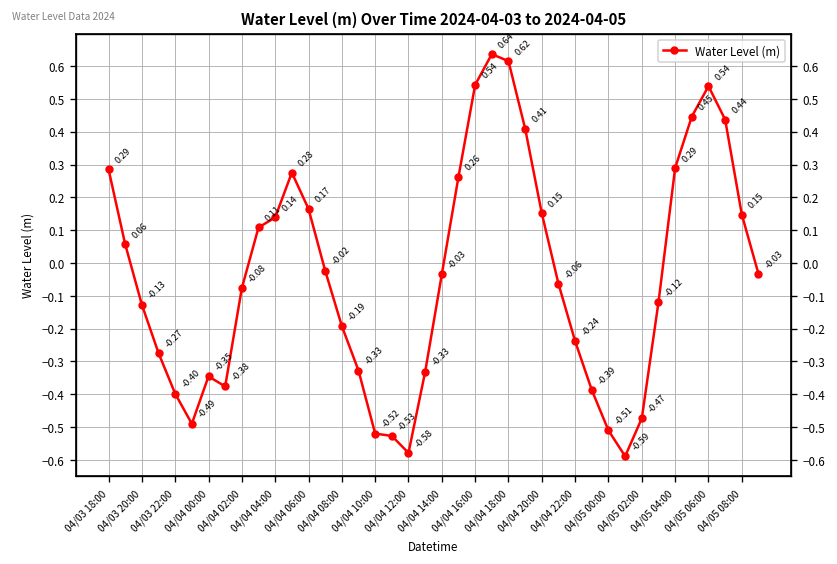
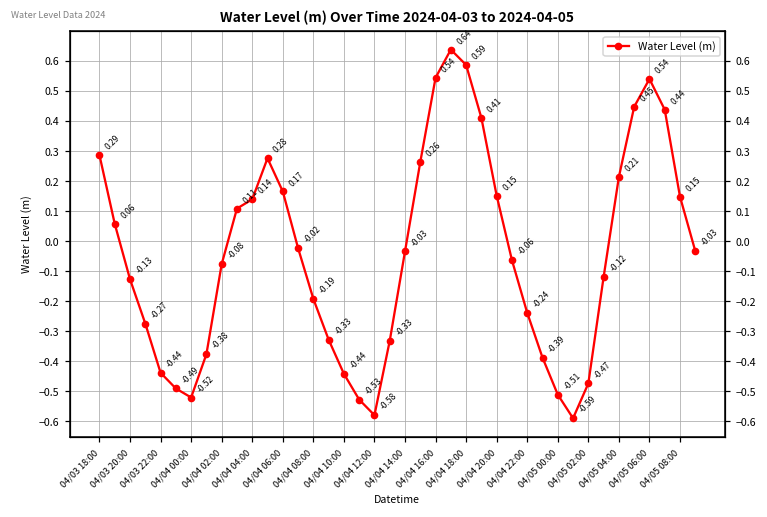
04/03 22:00: -0.40 -> -0.44
04/04 00:00: -0.35 -> -0.52
04/04 10:00: -0.52 -> -0.44
04/04 18:00: 0.62 -> 0.59
04/05 04:00: 0.29 -> 0.21
